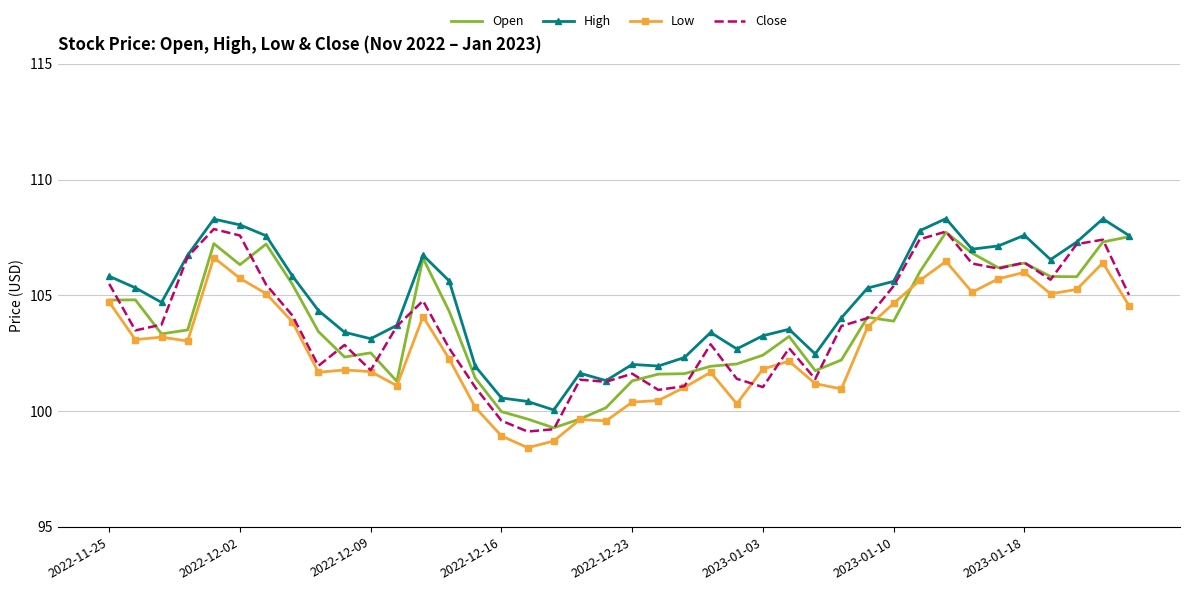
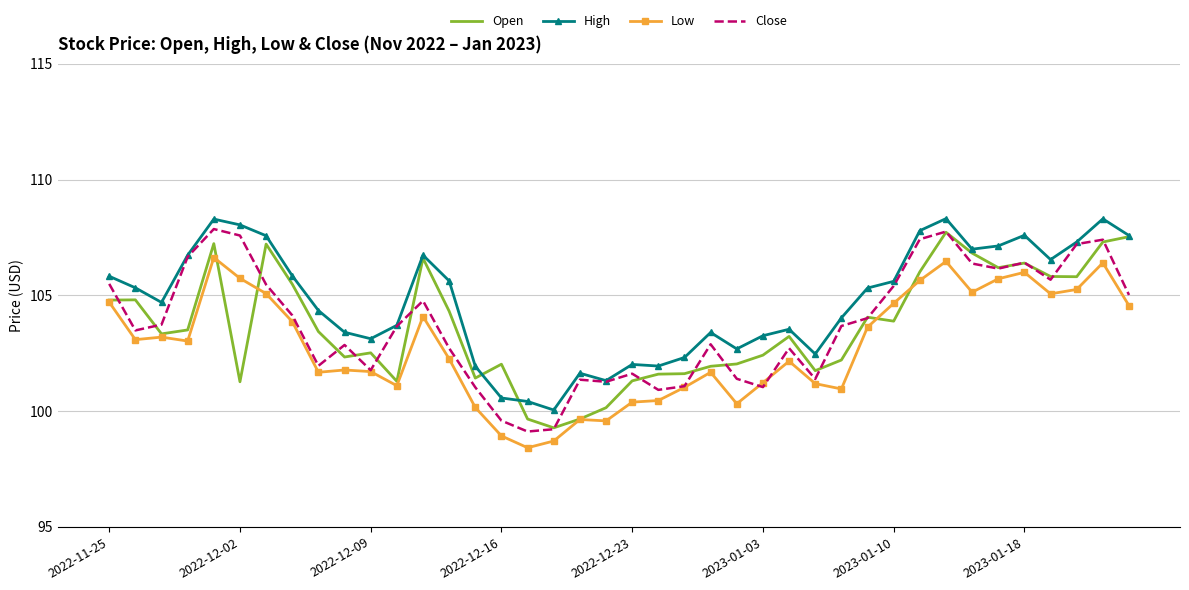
Open, 2022-12-02: 106.3 -> 101.3
Open, 2022-12-16: 100.0 -> 102.0
Low, 2023-01-03: 101.8 -> 101.2
